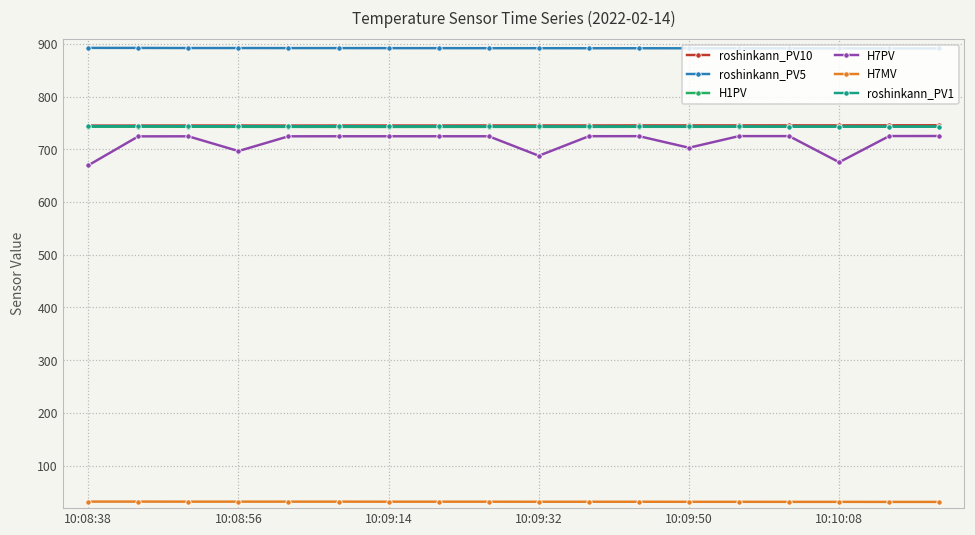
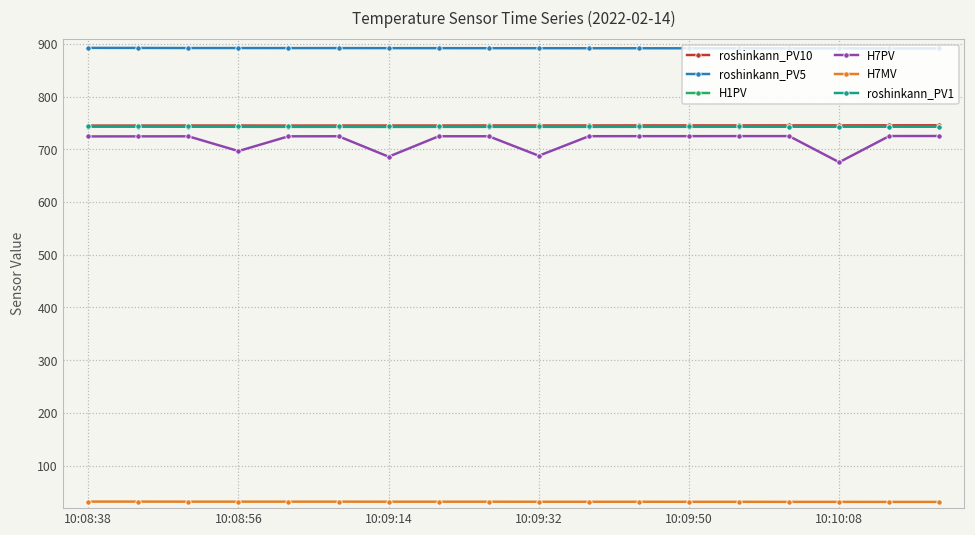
H7PV, 10:08:38: 670 -> 720
H7PV, 10:09:14: 730 -> 690
H7PV, 10:09:50: 700 -> 730
